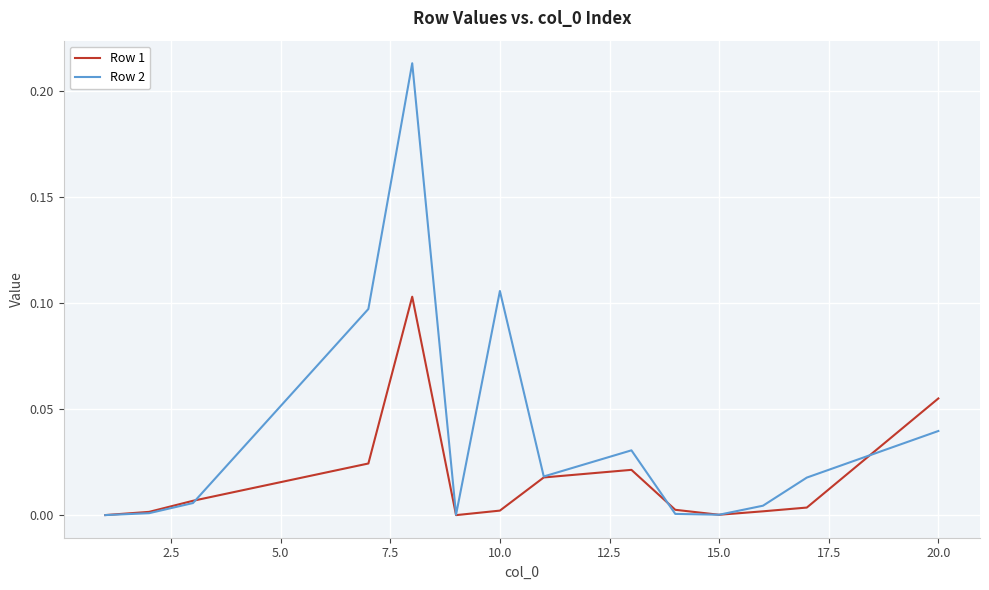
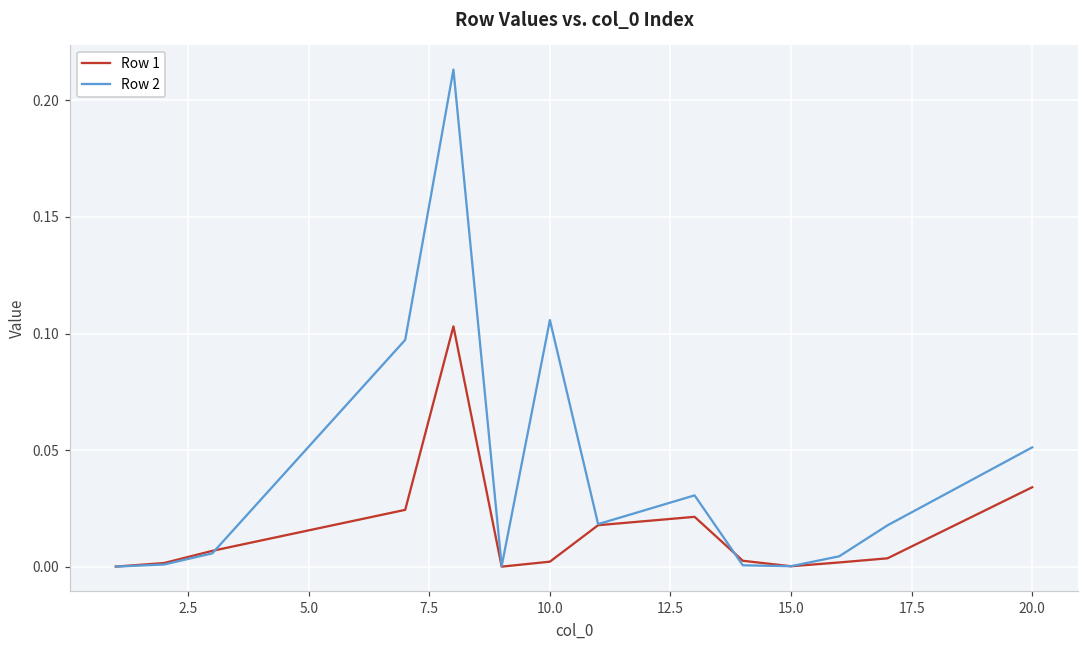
Row 1, 20.0: 0.055 -> 0.034
Row 2, 20.0: 0.040 -> 0.051
